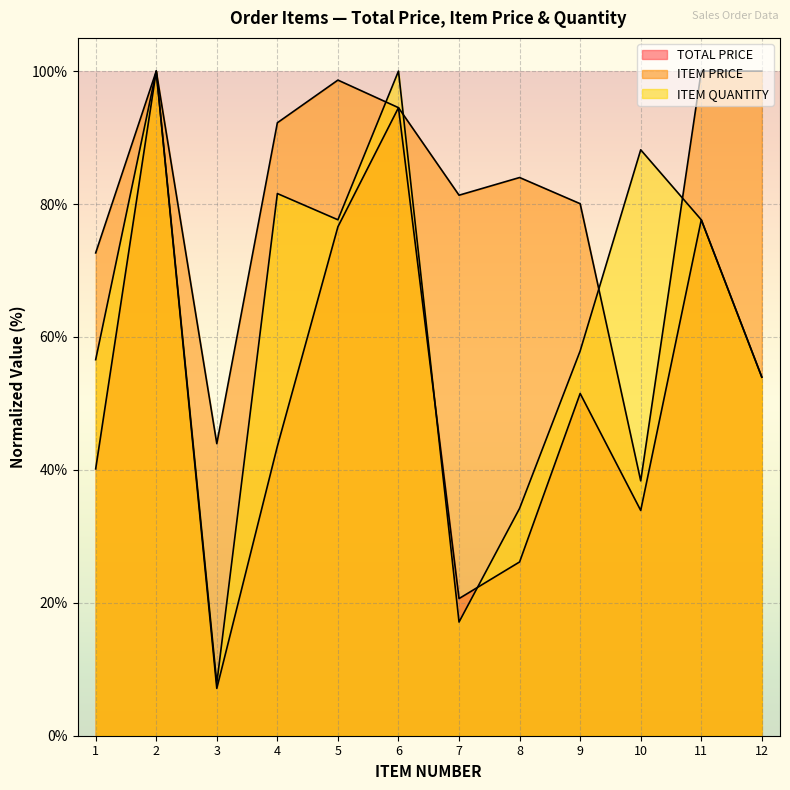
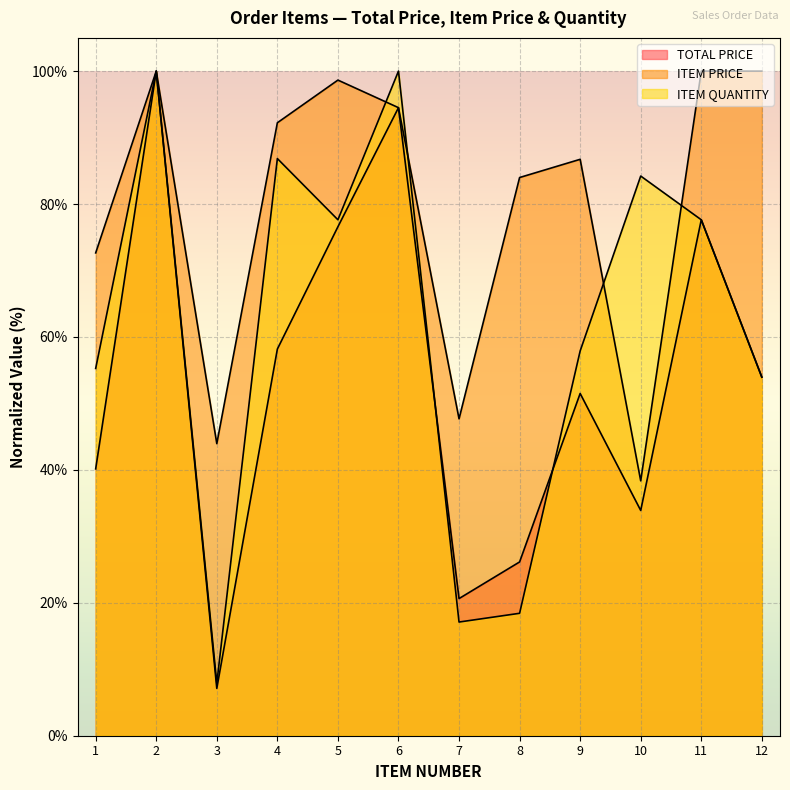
ITEM QUANTITY, 1: 57% -> 55%
TOTAL PRICE, 4: 44% -> 58%
ITEM QUANTITY, 4: 82% -> 87%
ITEM PRICE, 7: 81% -> 48%
ITEM QUANTITY, 8: 34% -> 18%
ITEM PRICE, 9: 80% -> 87%
ITEM QUANTITY, 10: 88% -> 84%
